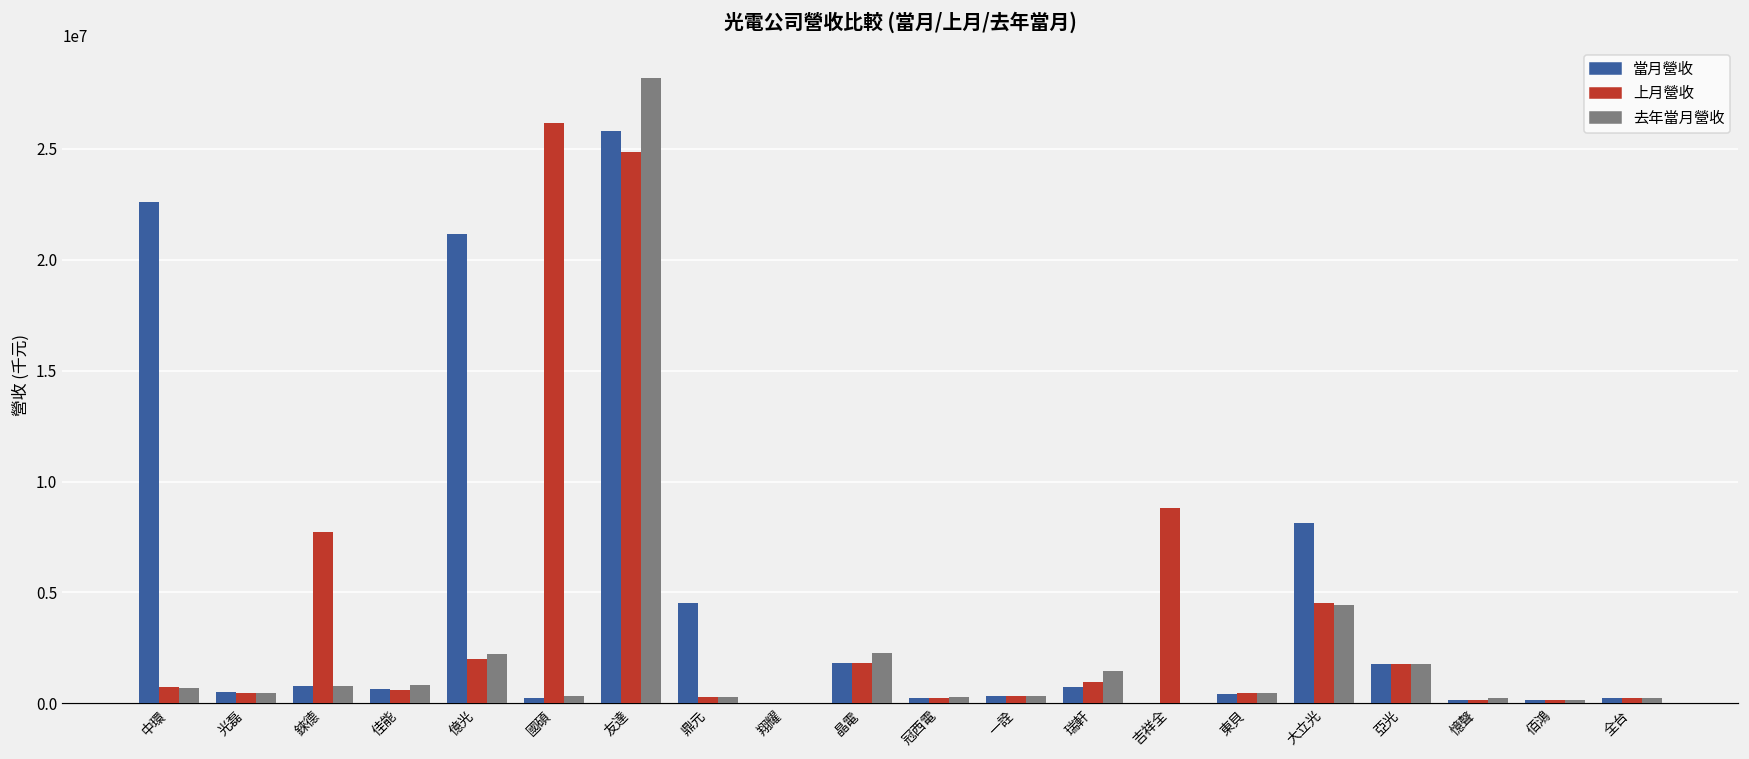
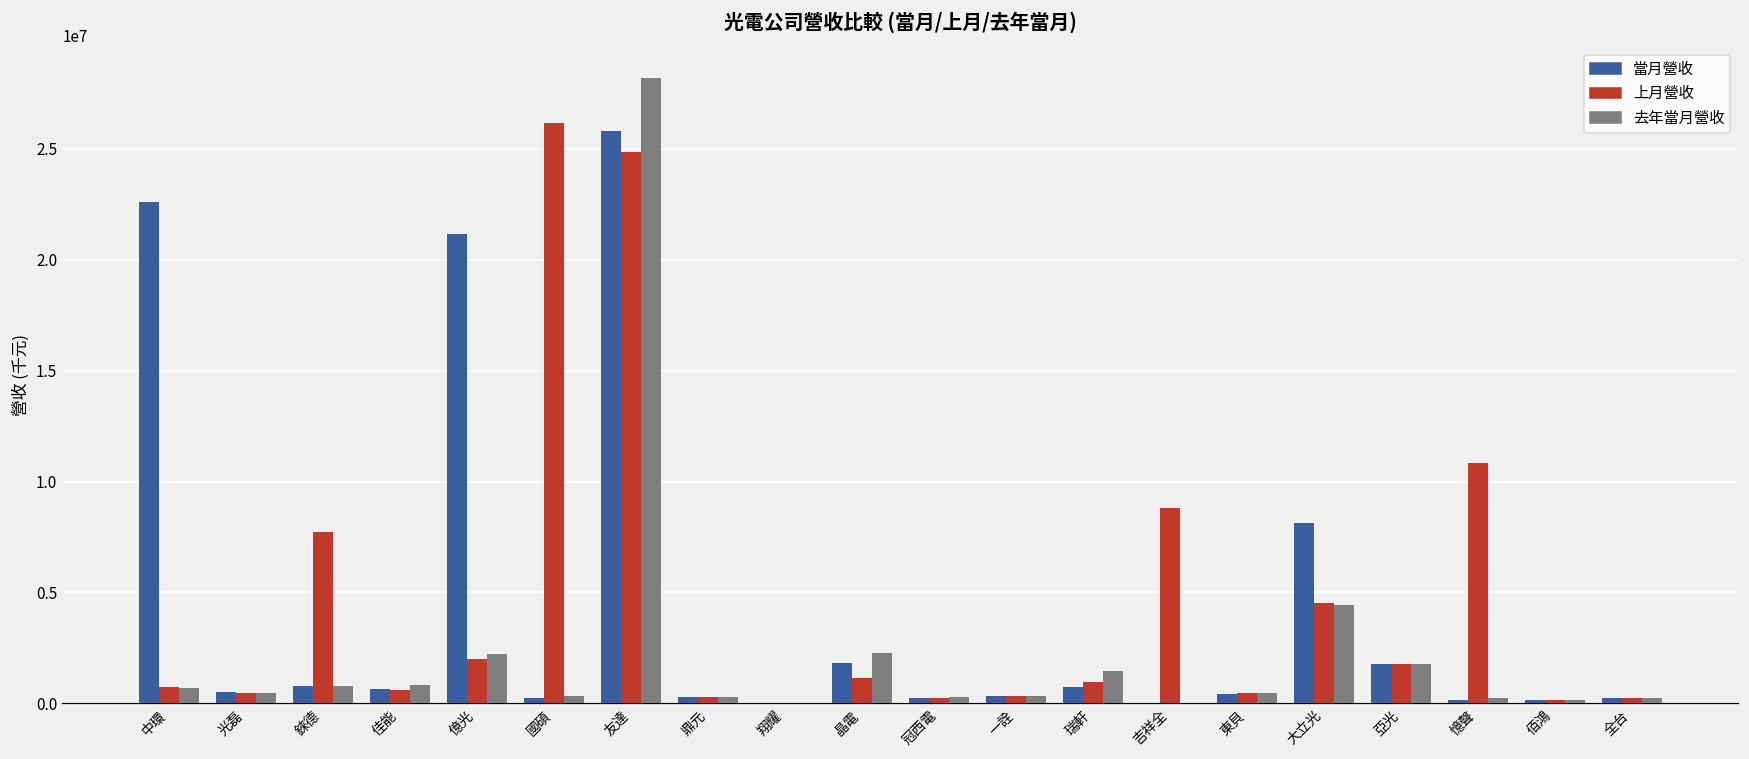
當月營收, 鼎元: 4500000 -> 300000
上月營收, 晶電: 1800000 -> 1100000
上月營收, 憶聲: 200000 -> 10800000
